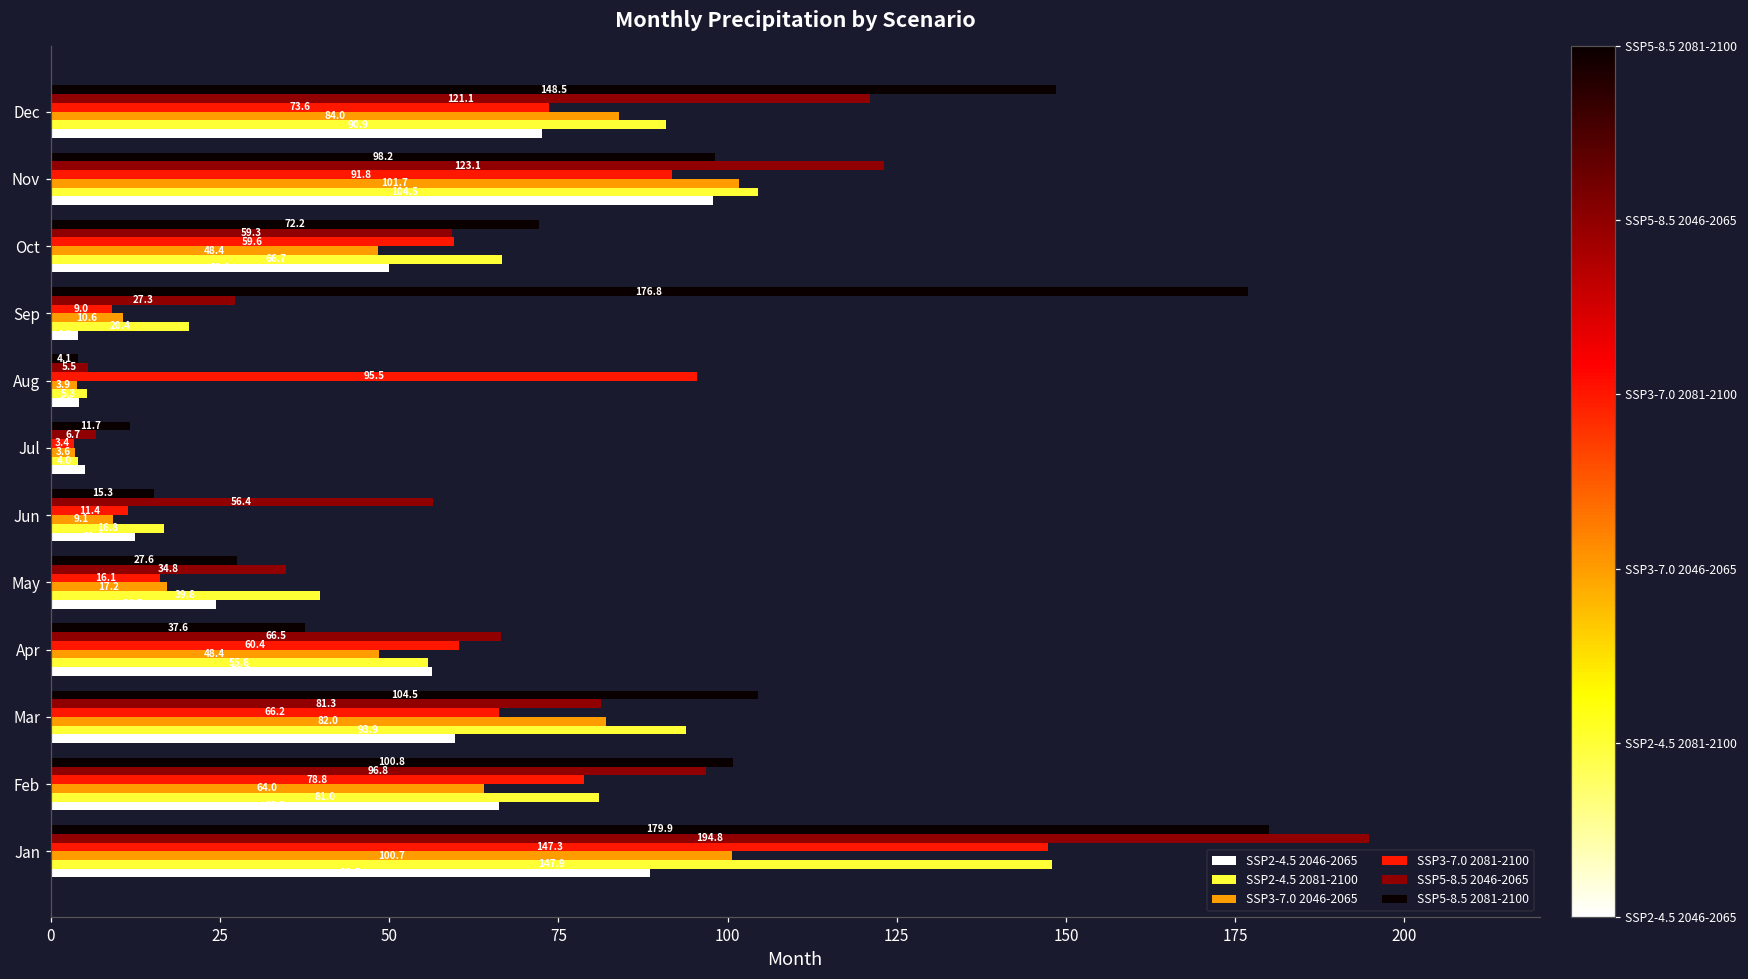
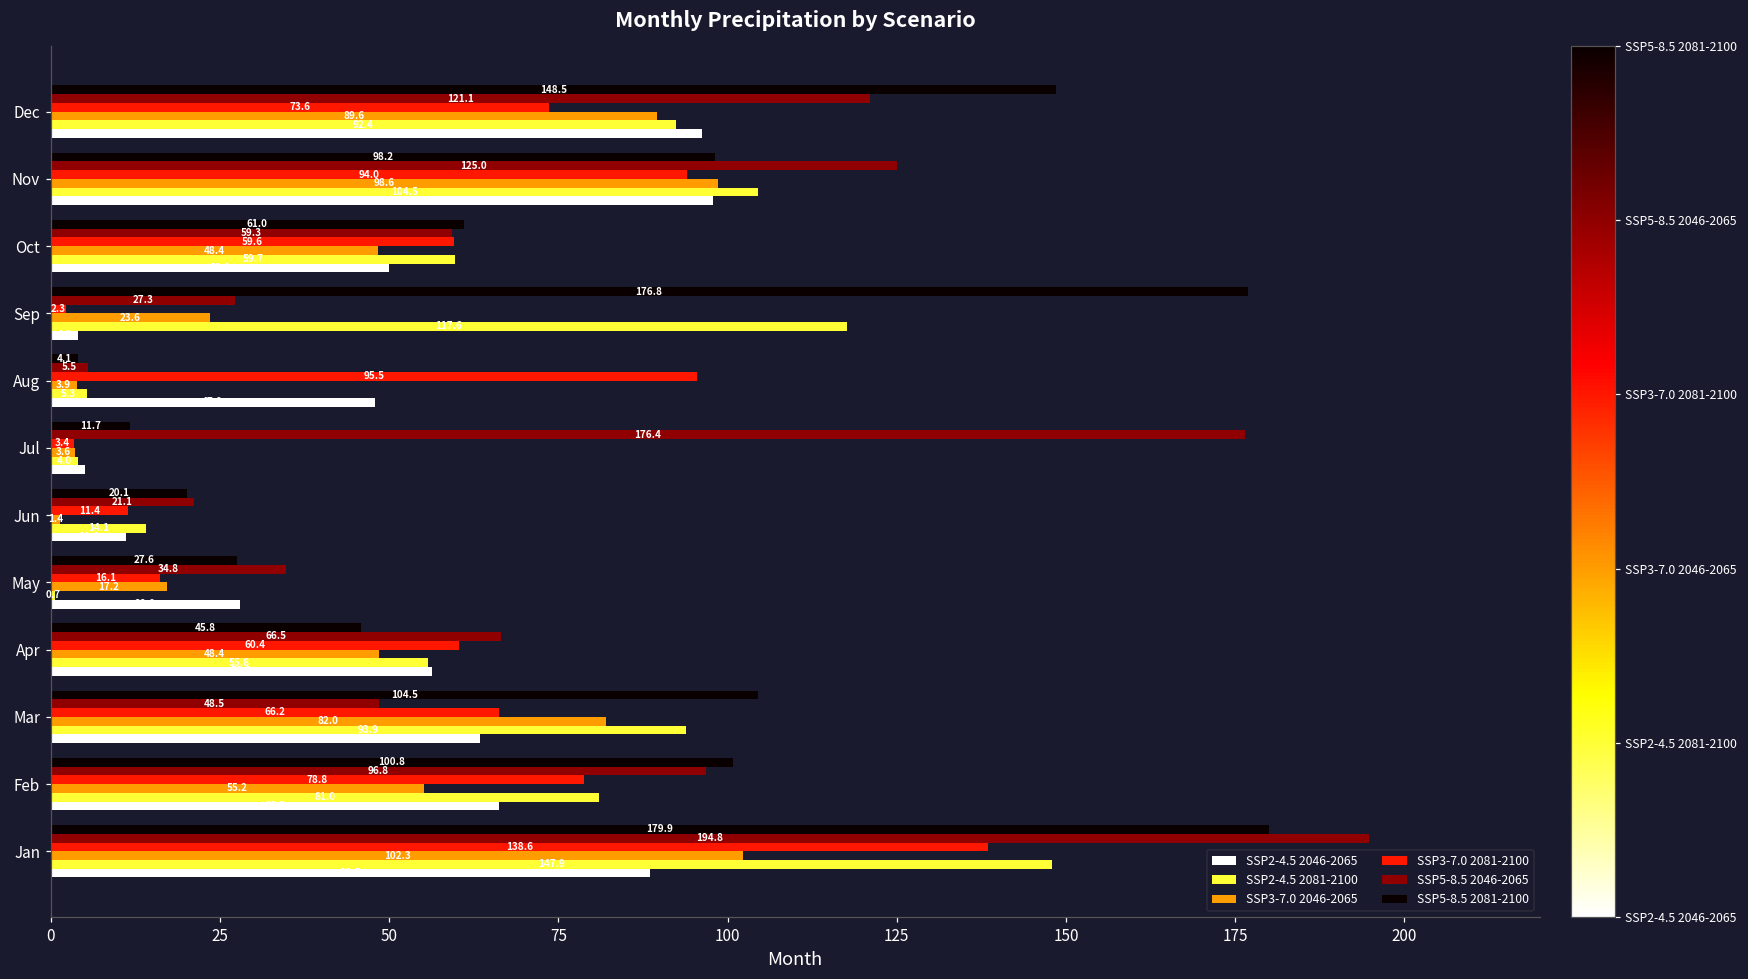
SSP3-7.0 2046-2065, Dec: 84.0 -> 89.6
SSP2-4.5 2081-2100, Dec: 90.9 -> 92.4
SSP2-4.5 2046-2065, Dec: 73 -> 96
SSP5-8.5 2046-2065, Nov: 123.1 -> 125.0
SSP3-7.0 2081-2100, Nov: 91.8 -> 94.0
SSP3-7.0 2046-2065, Nov: 101.7 -> 98.6
SSP5-8.5 2081-2100, Oct: 72.2 -> 61.0
SSP2-4.5 2081-2100, Oct: 66.7 -> 59.7
SSP3-7.0 2081-2100, Sep: 9.0 -> 2.3
SSP3-7.0 2046-2065, Sep: 10.6 -> 23.6
SSP2-4.5 2081-2100, Sep: 20.4 -> 117.6
SSP2-4.5 2046-2065, Aug: 4 -> 48
SSP5-8.5 2046-2065, Jul: 6.7 -> 176.4
SSP5-8.5 2081-2100, Jun: 15.3 -> 20.1
SSP5-8.5 2046-2065, Jun: 56.4 -> 21.1
SSP3-7.0 2046-2065, Jun: 9.1 -> 1.4
SSP2-4.5 2081-2100, Jun: 16.8 -> 14.1
SSP2-4.5 2046-2065, Jun: 12 -> 11
SSP2-4.5 2081-2100, May: 39.8 -> 0.7
SSP2-4.5 2046-2065, May: 24 -> 28
SSP5-8.5 2081-2100, Apr: 37.6 -> 45.8
SSP5-8.5 2046-2065, Mar: 81.3 -> 48.5
SSP2-4.5 2046-2065, Mar: 60 -> 63
SSP3-7.0 2046-2065, Feb: 64.0 -> 55.2
SSP3-7.0 2081-2100, Jan: 147.3 -> 138.6
SSP3-7.0 2046-2065, Jan: 100.7 -> 102.3
